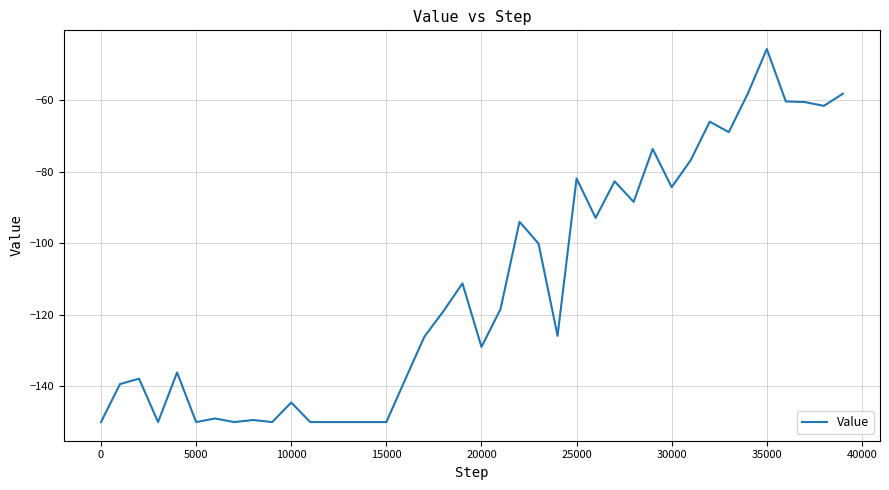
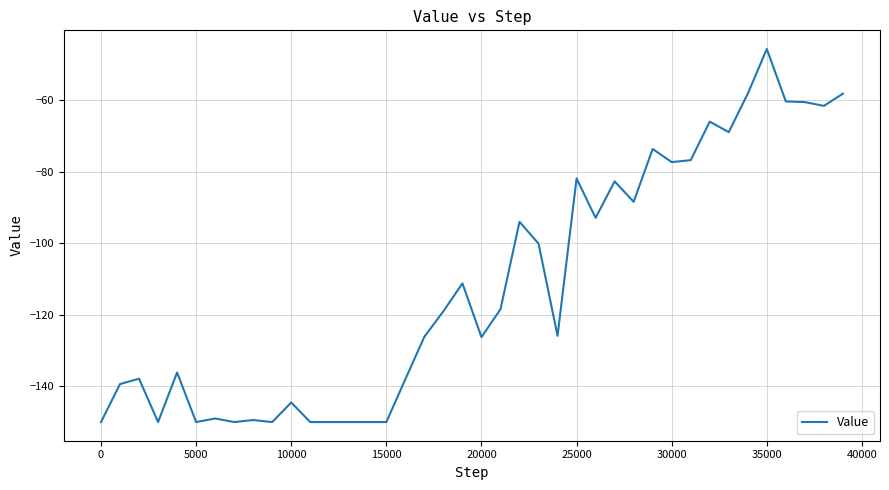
20000: -129 -> -126
30000: -84 -> -77
